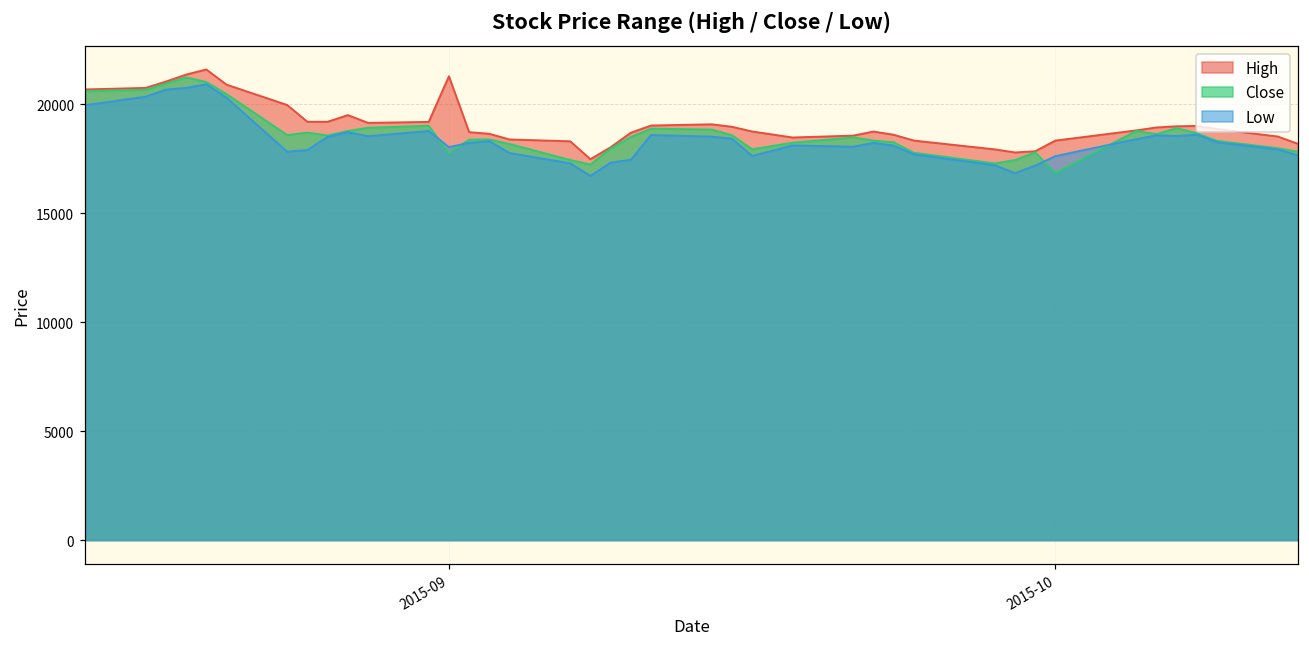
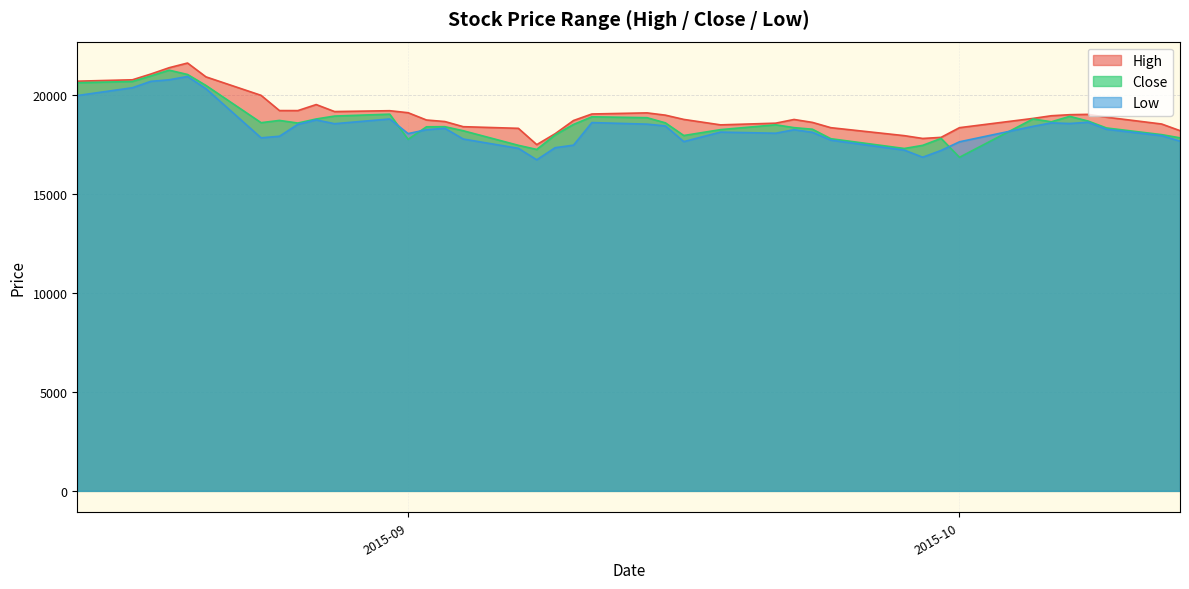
High, 2015-09: 21300 -> 19100
